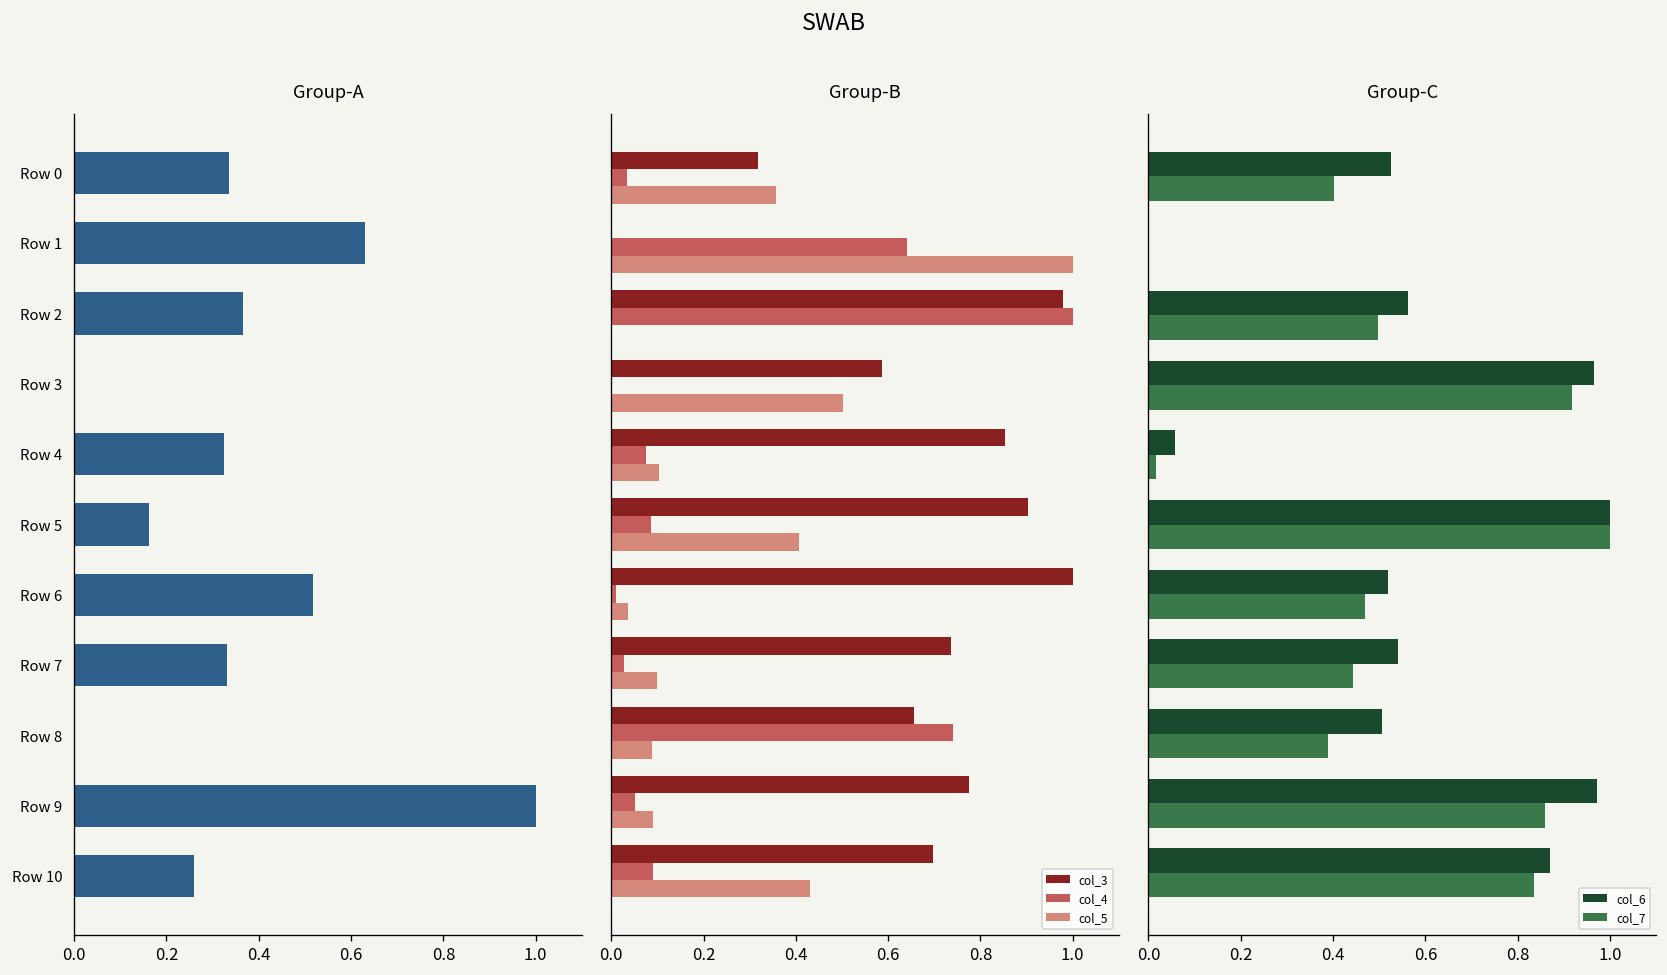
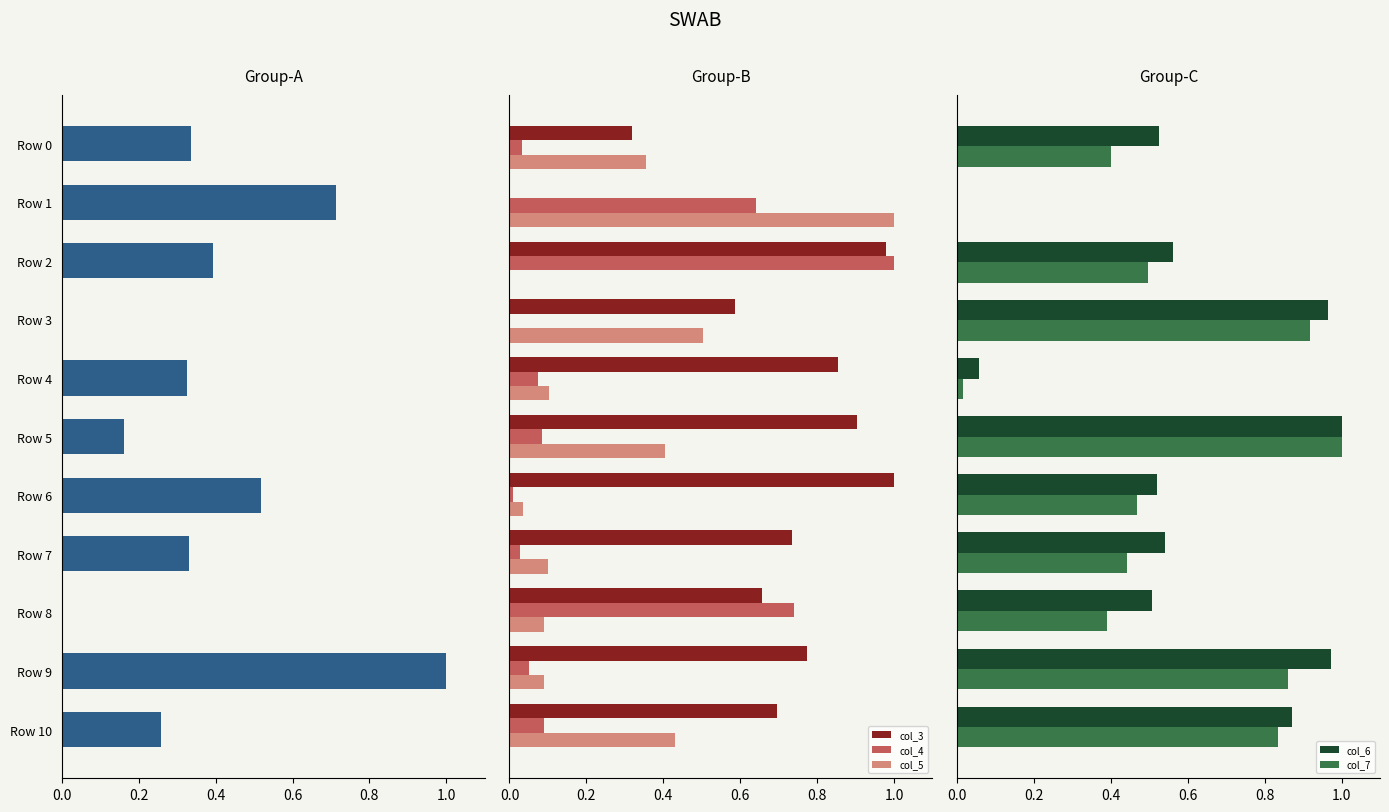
Group-A, Row 1: 0.63 -> 0.71
Group-A, Row 2: 0.37 -> 0.39
